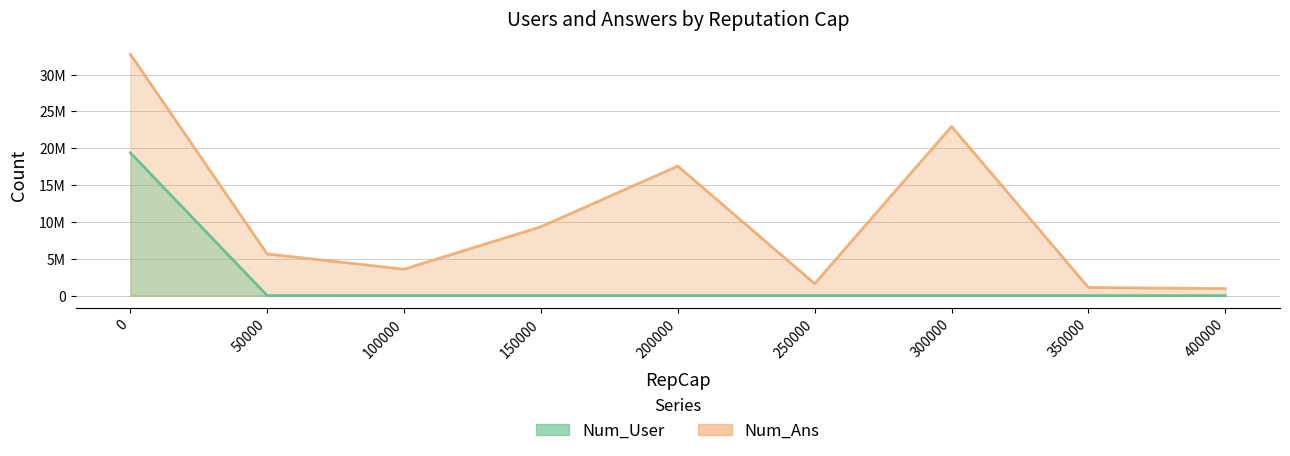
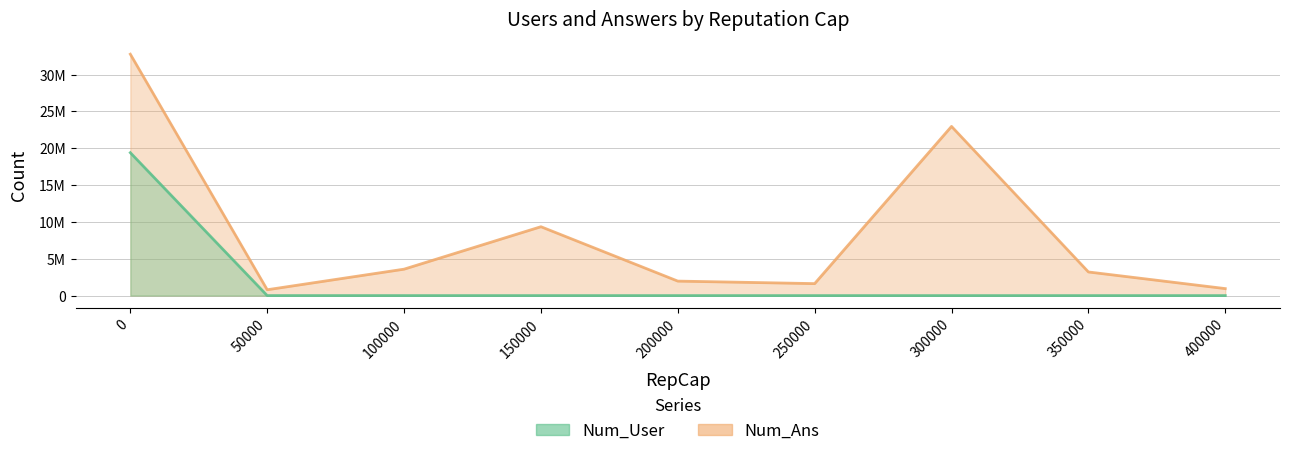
Num_Ans, 50000: 6000000 -> 1000000
Num_Ans, 200000: 18000000 -> 2000000
Num_Ans, 350000: 1000000 -> 3000000
